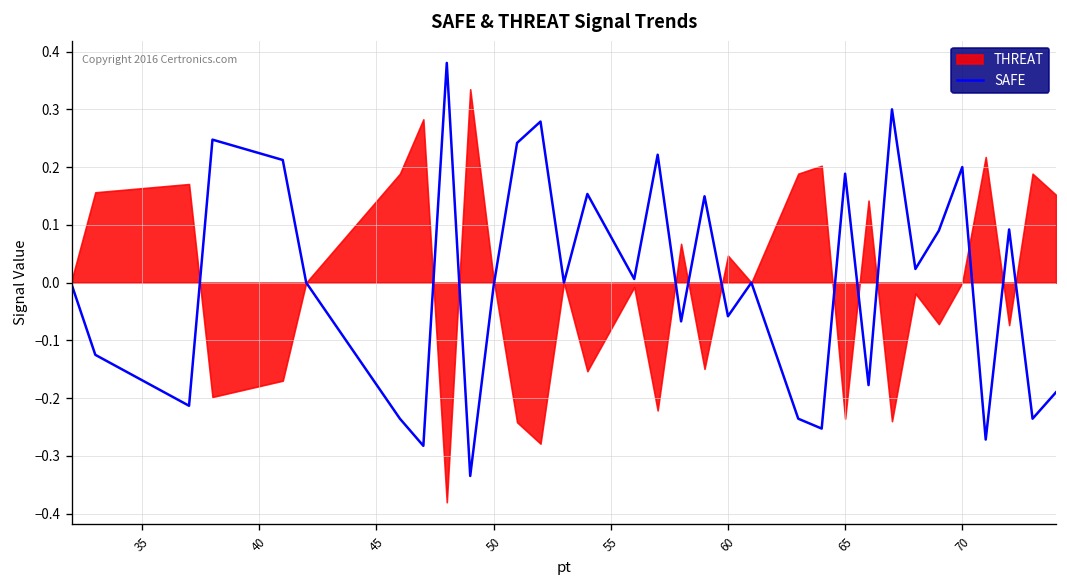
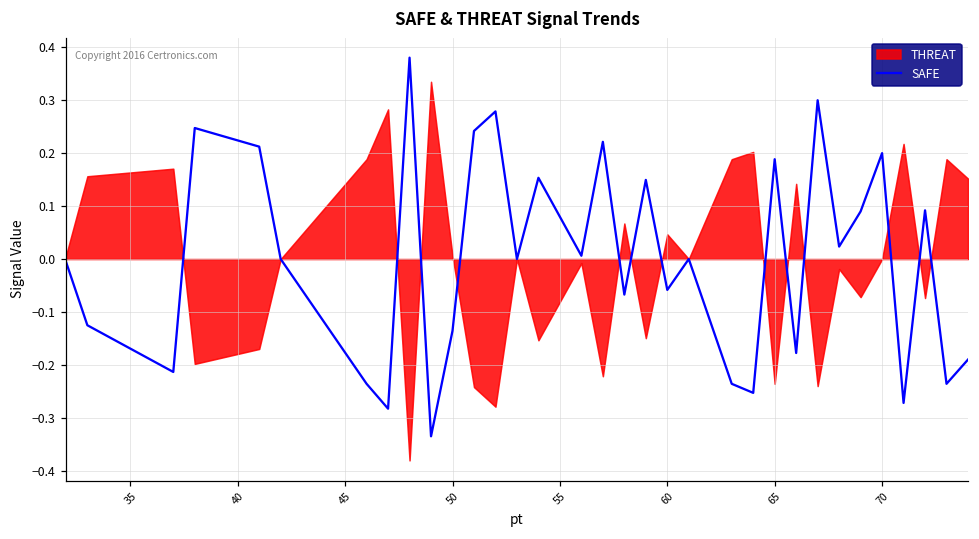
SAFE, 50: -0.01 -> -0.14
